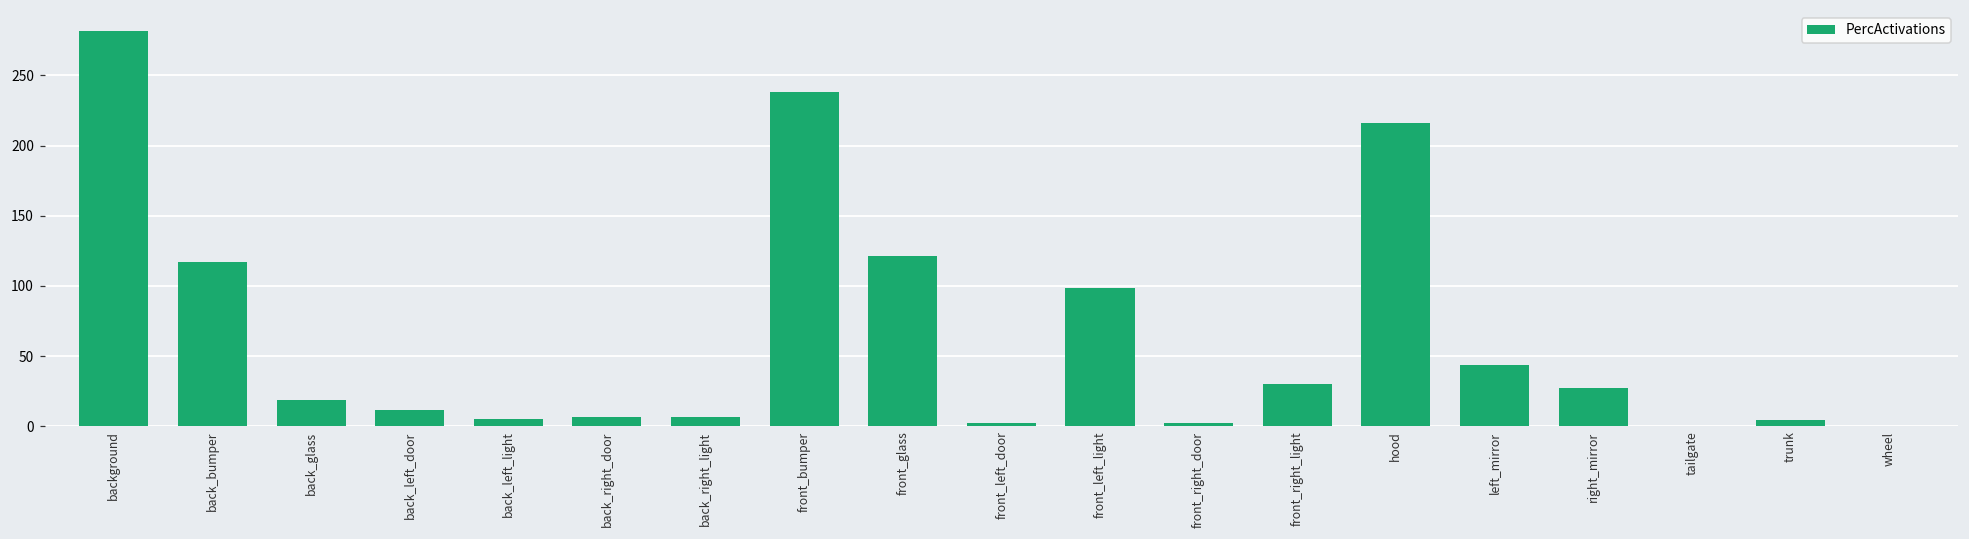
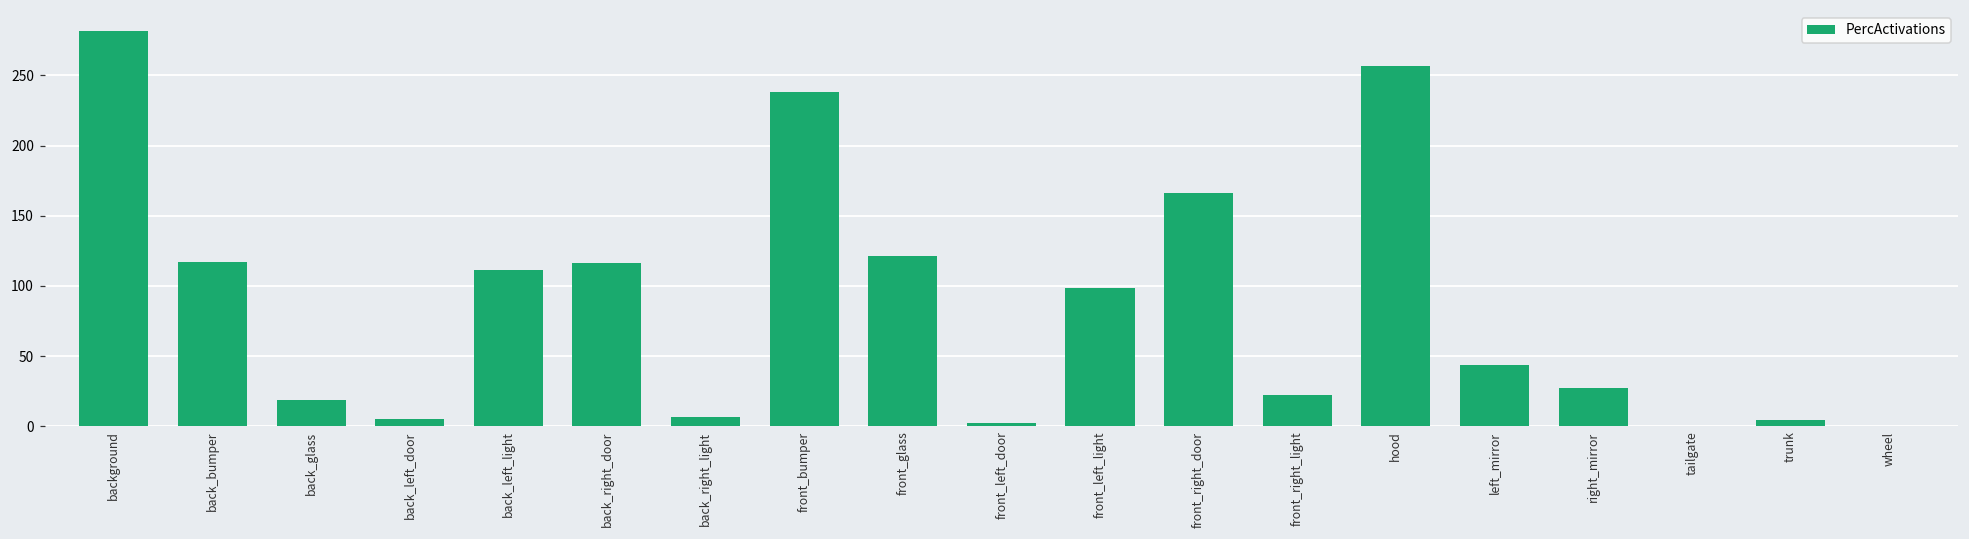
back_left_door: 11 -> 5
back_left_light: 5 -> 111
back_right_door: 7 -> 116
front_right_door: 3 -> 166
front_right_light: 30 -> 23
hood: 216 -> 257
